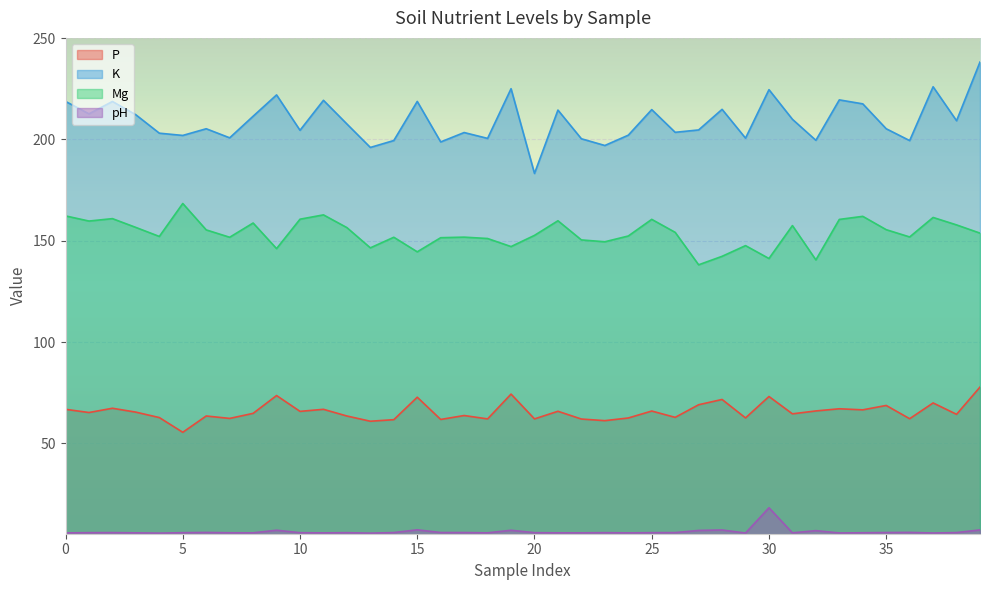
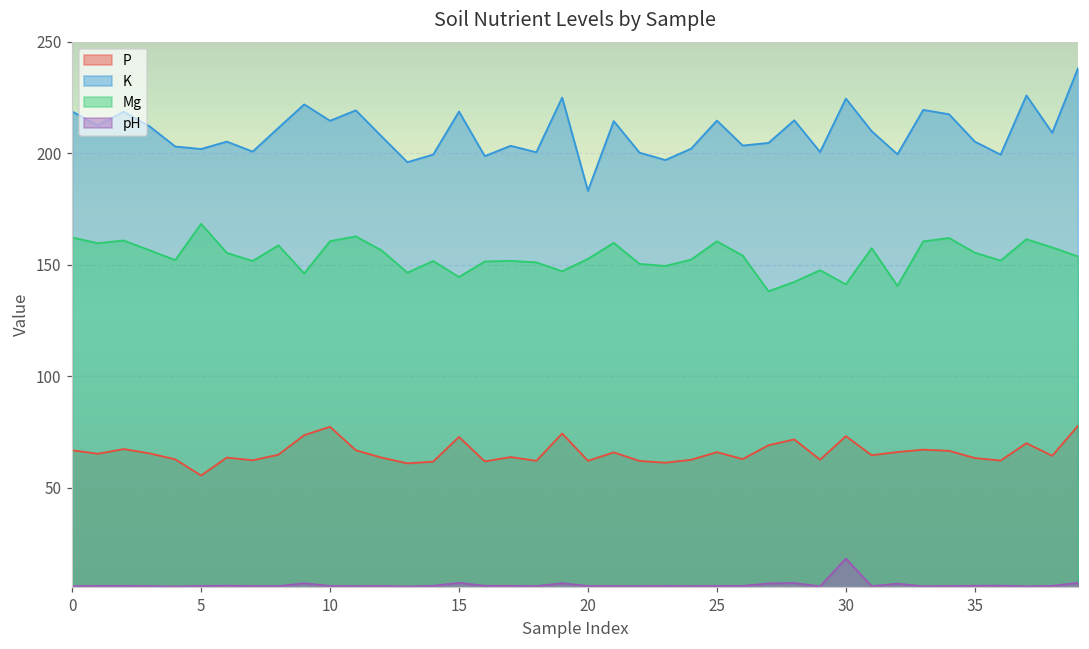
P, 10: 66 -> 77
K, 10: 205 -> 215
P, 35: 69 -> 63
